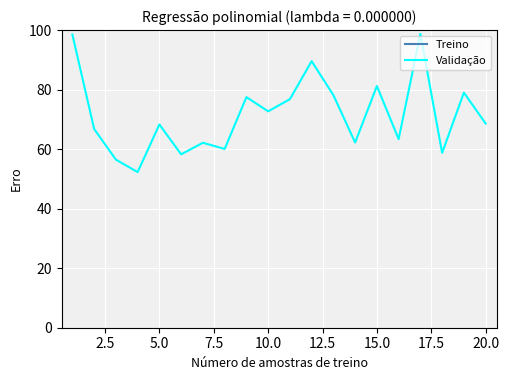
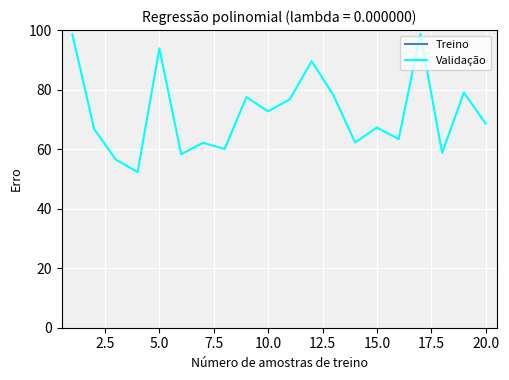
Validação, 5.0: 68 -> 94
Validação, 15.0: 81 -> 67
